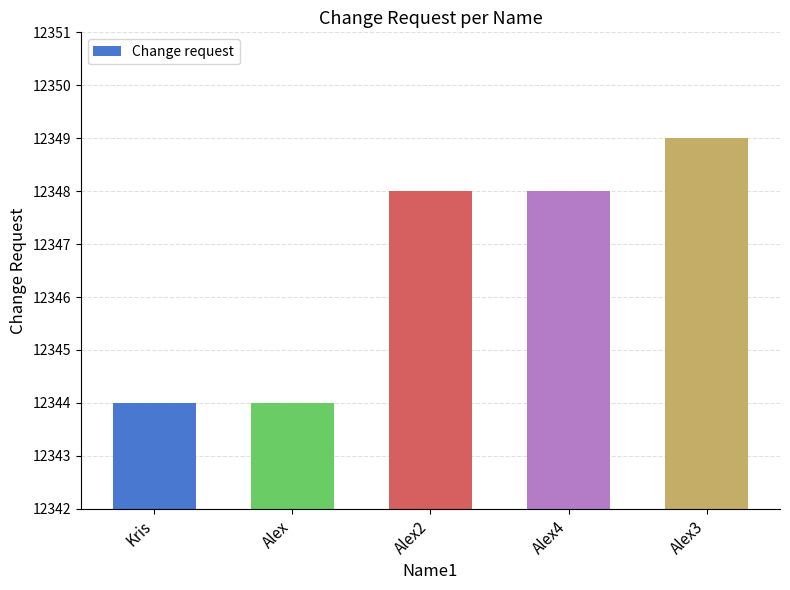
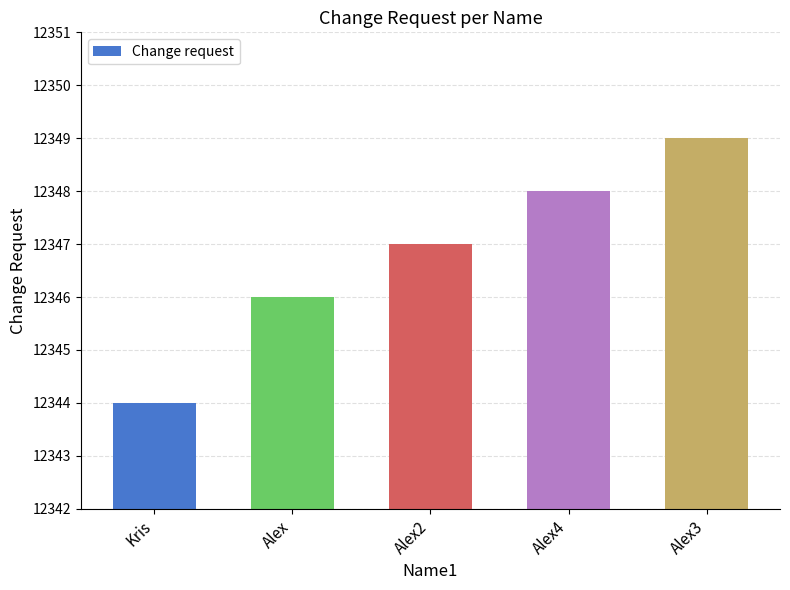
Alex: 12344 -> 12346
Alex2: 12348 -> 12347
